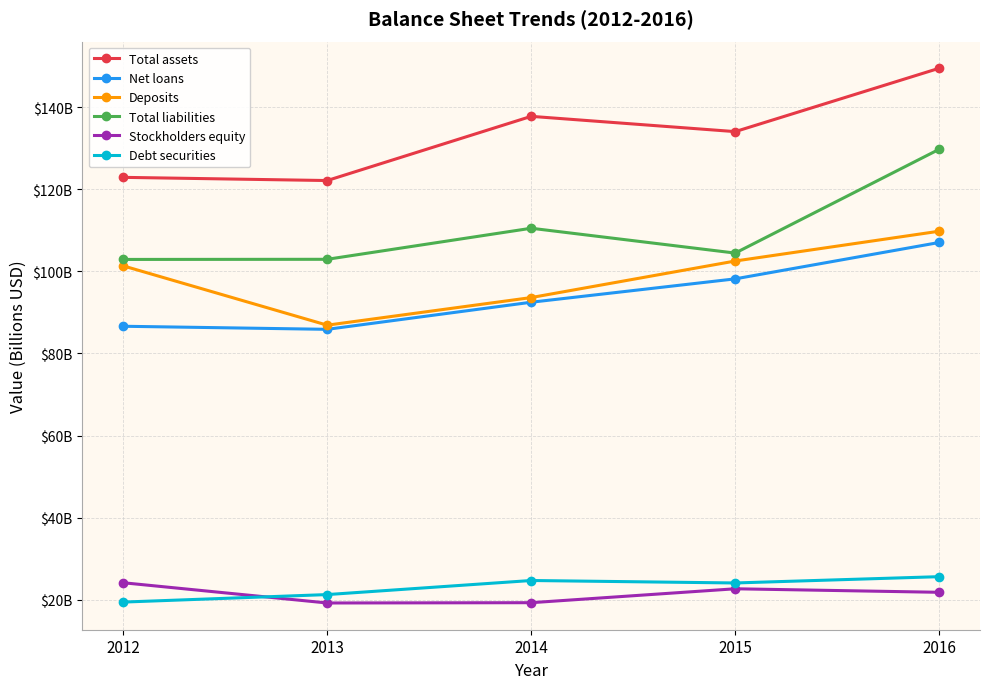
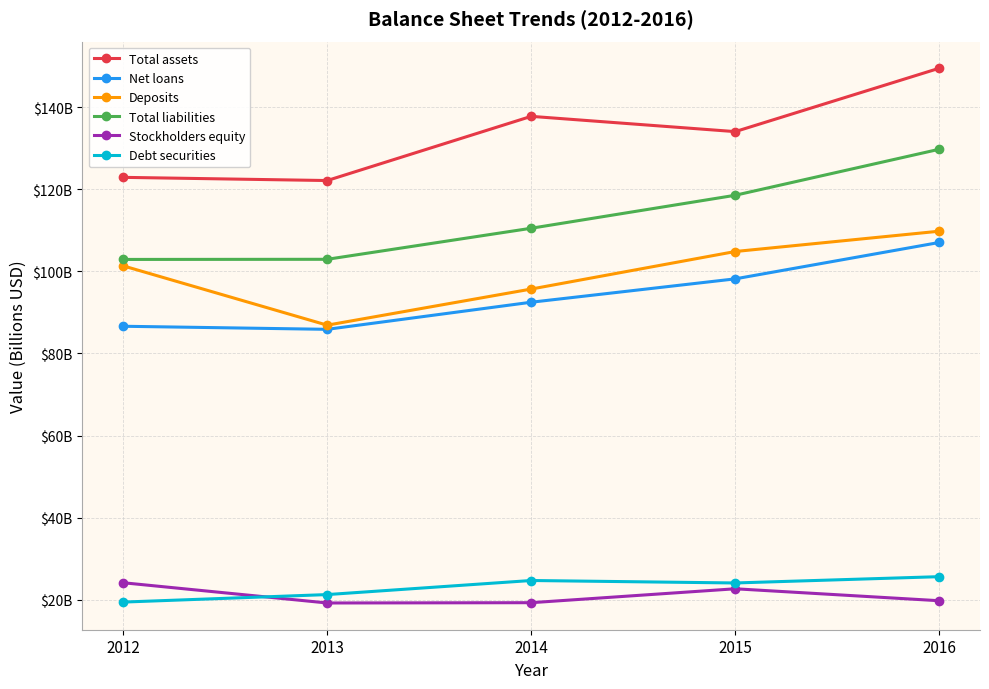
Deposits, 2014: $94000000000 -> $96000000000
Deposits, 2015: $103000000000 -> $105000000000
Total liabilities, 2015: $104000000000 -> $119000000000
Stockholders equity, 2016: $22000000000 -> $20000000000
